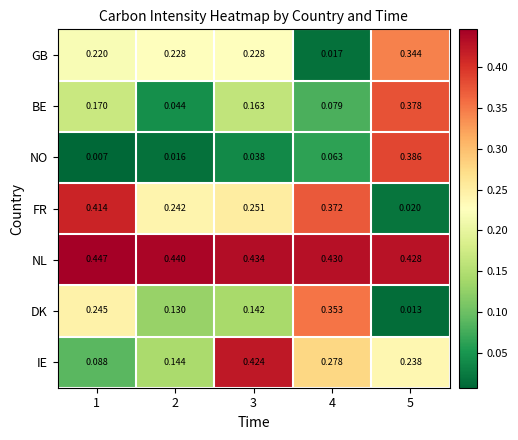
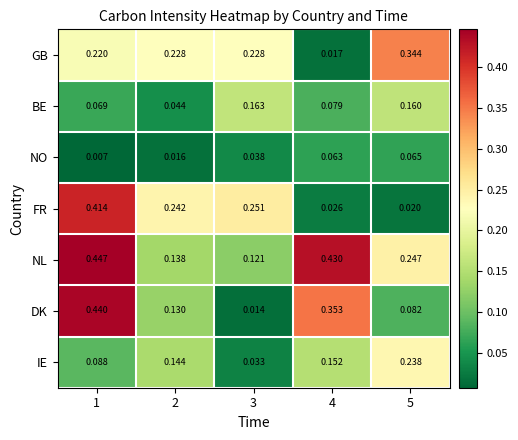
BE, 1: 0.170 -> 0.069
BE, 5: 0.378 -> 0.160
NO, 5: 0.386 -> 0.065
FR, 4: 0.372 -> 0.026
NL, 2: 0.440 -> 0.138
NL, 3: 0.434 -> 0.121
NL, 5: 0.428 -> 0.247
DK, 1: 0.245 -> 0.440
DK, 3: 0.142 -> 0.014
DK, 5: 0.013 -> 0.082
IE, 3: 0.424 -> 0.033
IE, 4: 0.278 -> 0.152
